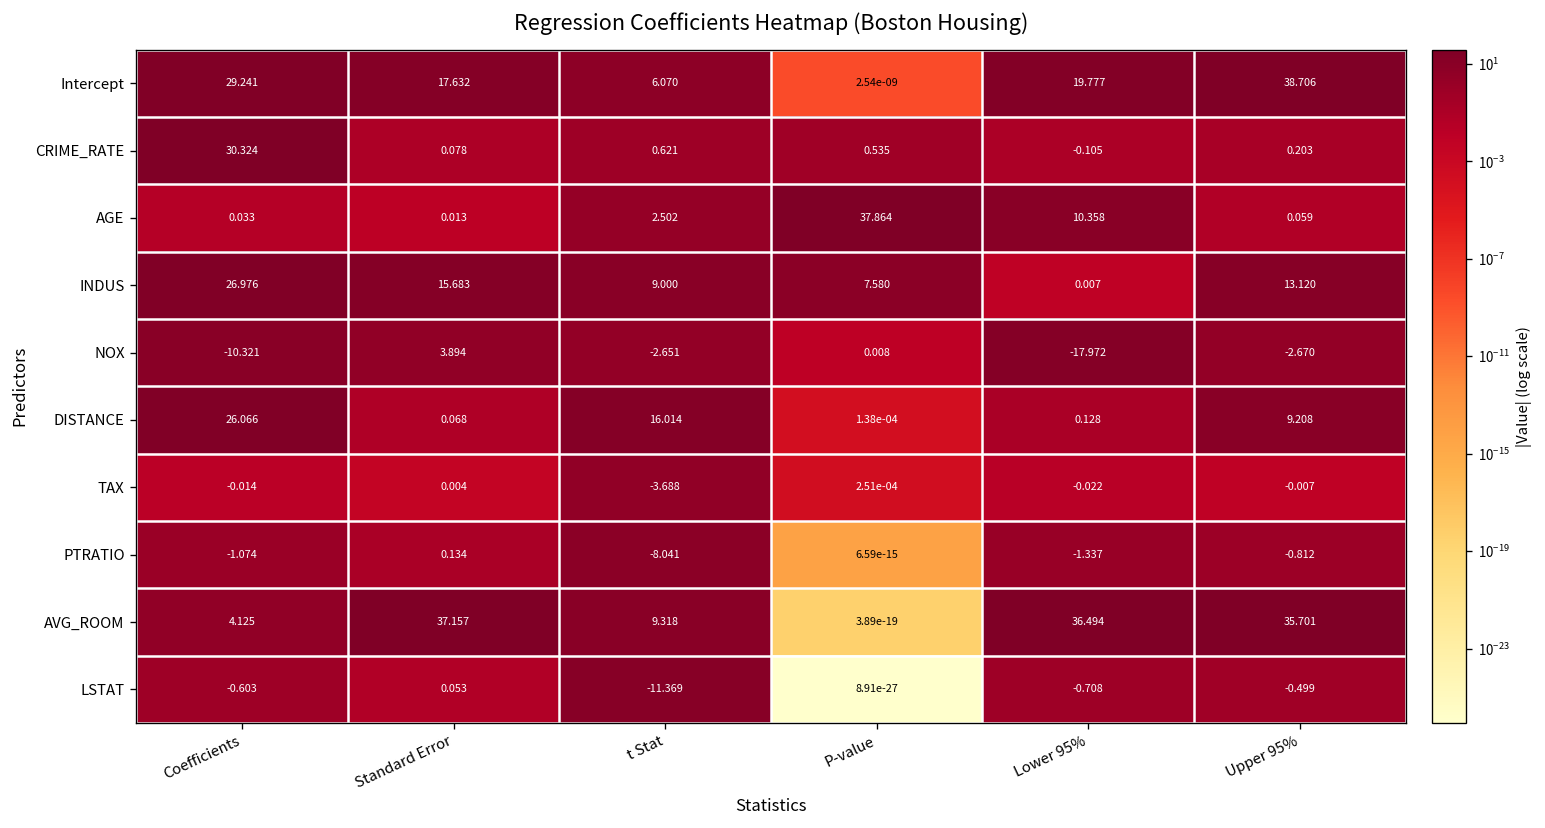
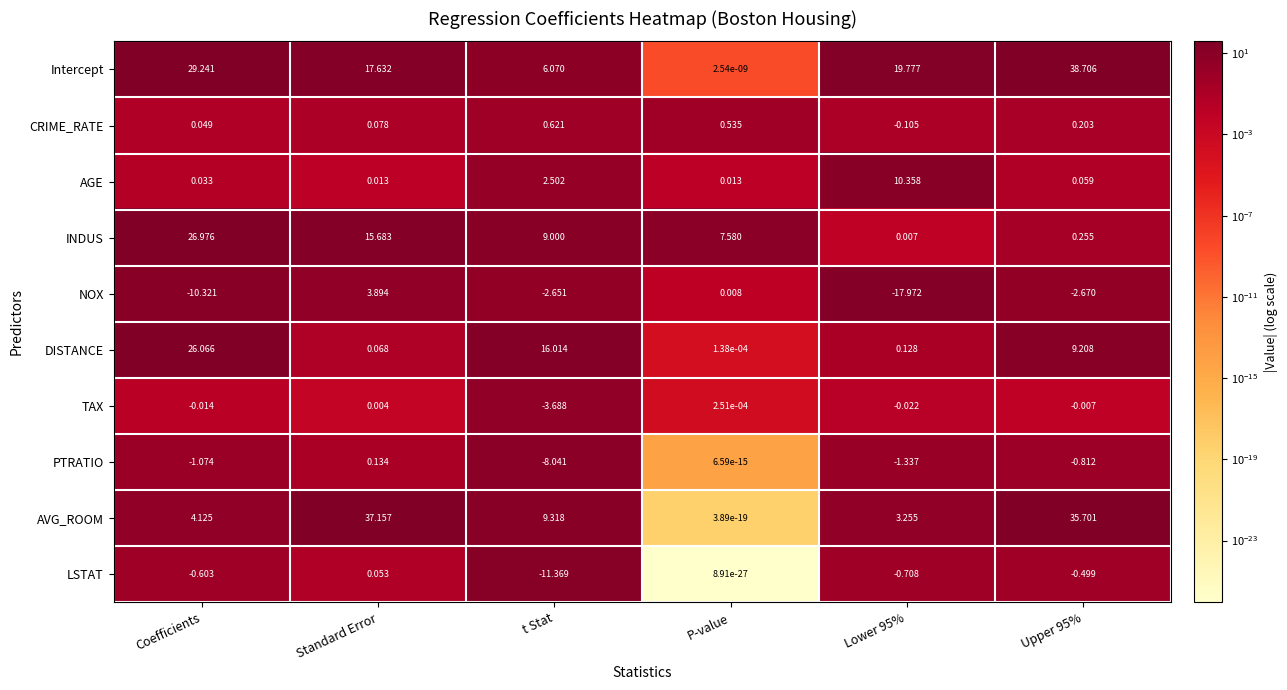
CRIME_RATE, Coefficients: 30.324 -> 0.049
AGE, P-value: 37.864 -> 0.013
INDUS, Upper 95%: 13.120 -> 0.255
AVG_ROOM, Lower 95%: 36.494 -> 3.255
